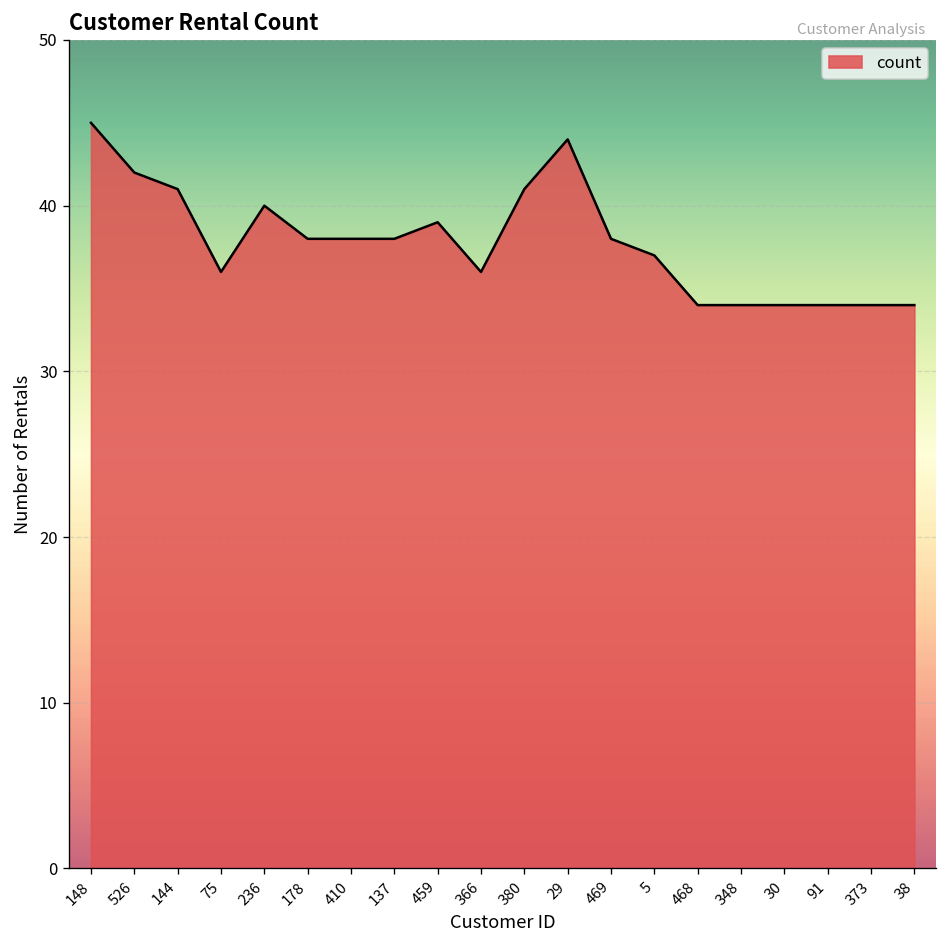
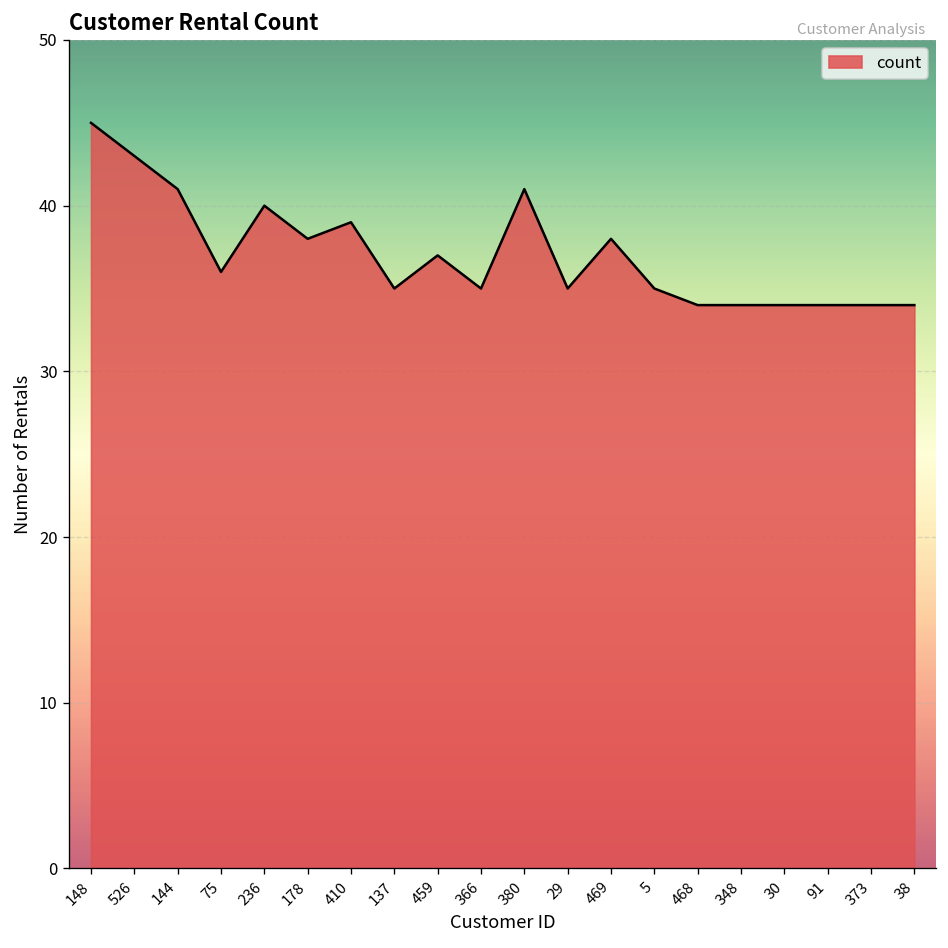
526: 42 -> 43
410: 38 -> 39
137: 38 -> 35
459: 39 -> 37
366: 36 -> 35
29: 44 -> 35
5: 37 -> 35
